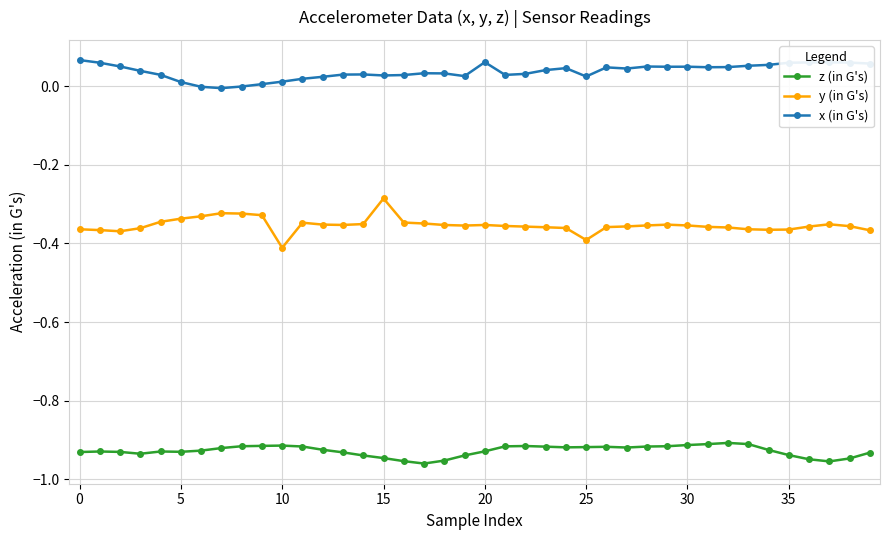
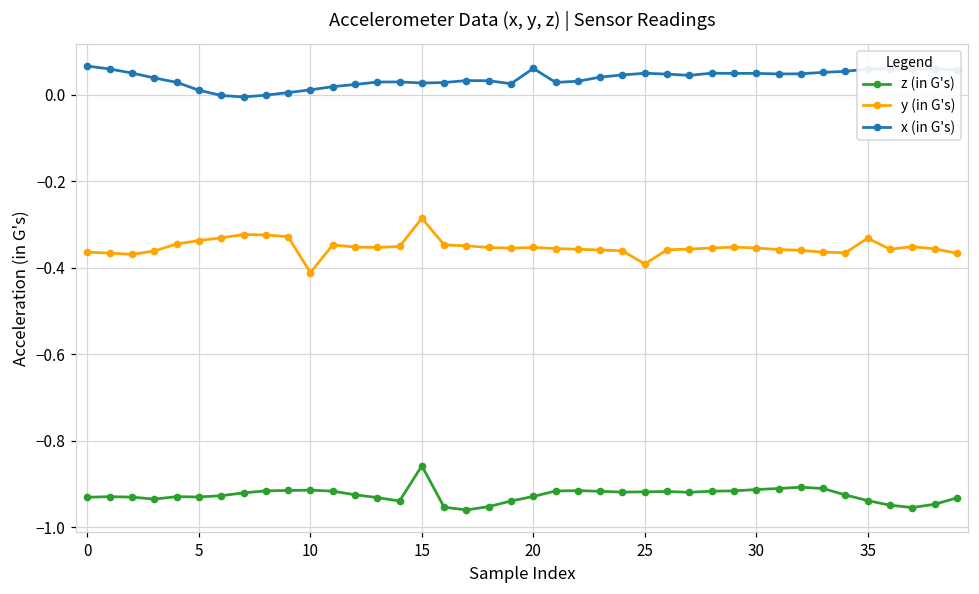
z (in G's), 15: -0.95 -> -0.86
x (in G's), 25: 0.02 -> 0.05
y (in G's), 35: -0.36 -> -0.33
